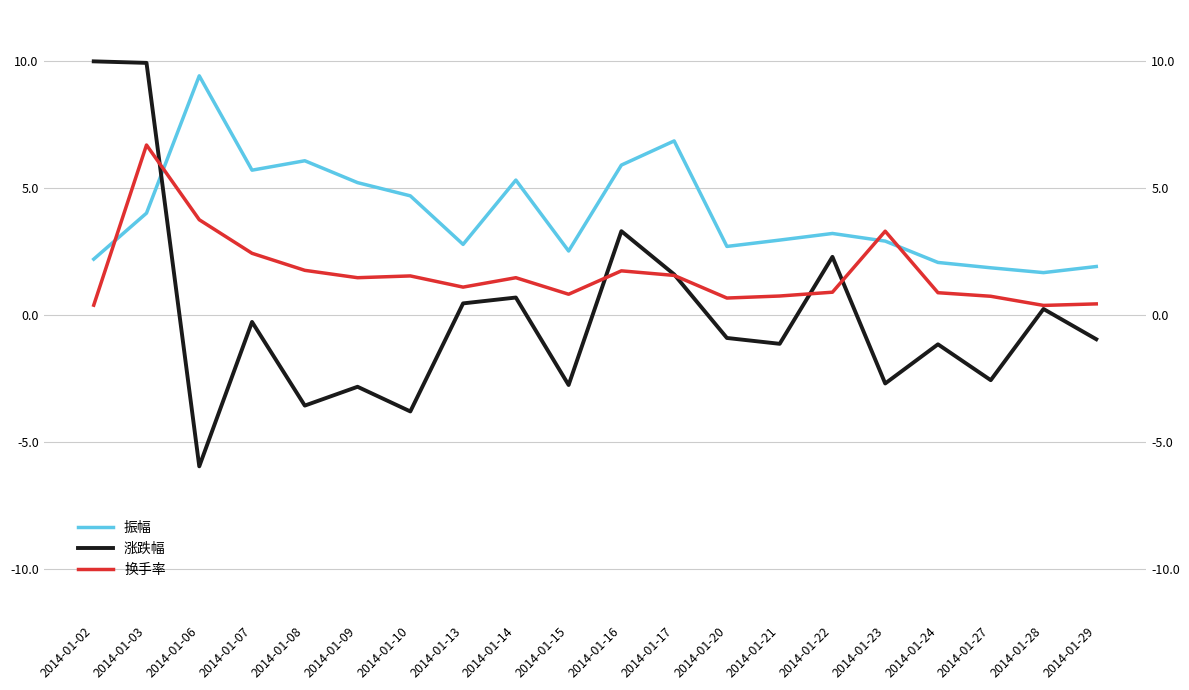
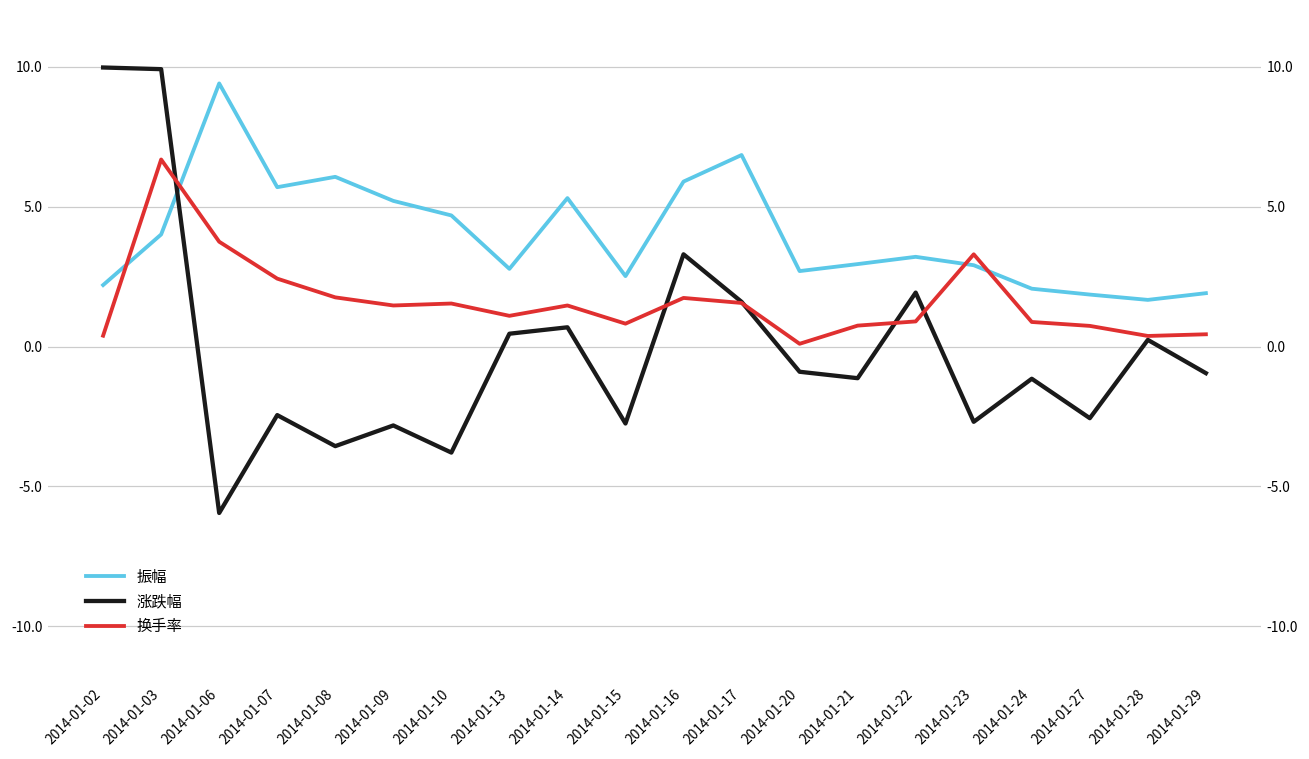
涨跌幅, 2014-01-07: -0.3 -> -2.5
换手率, 2014-01-20: 0.7 -> 0.1
涨跌幅, 2014-01-22: 2.3 -> 1.9
